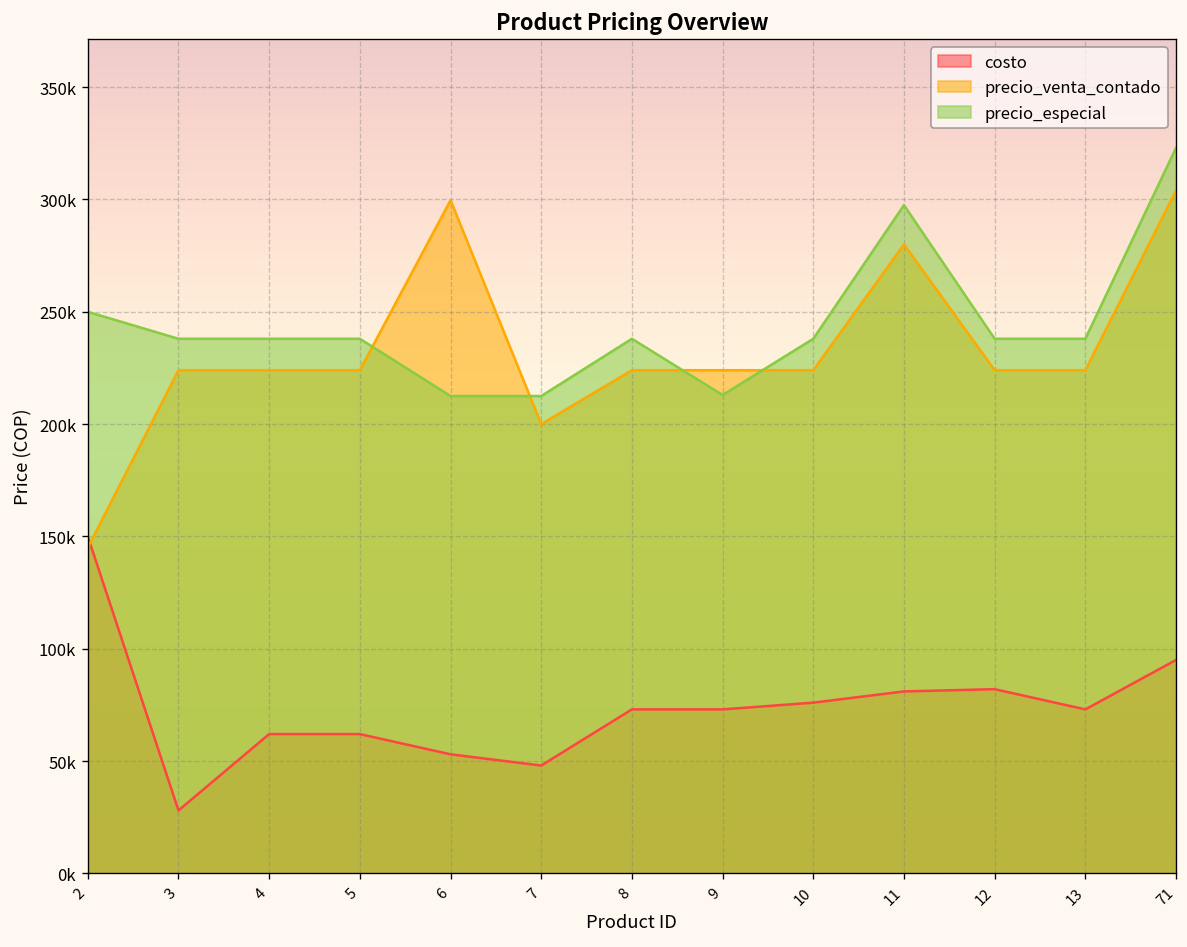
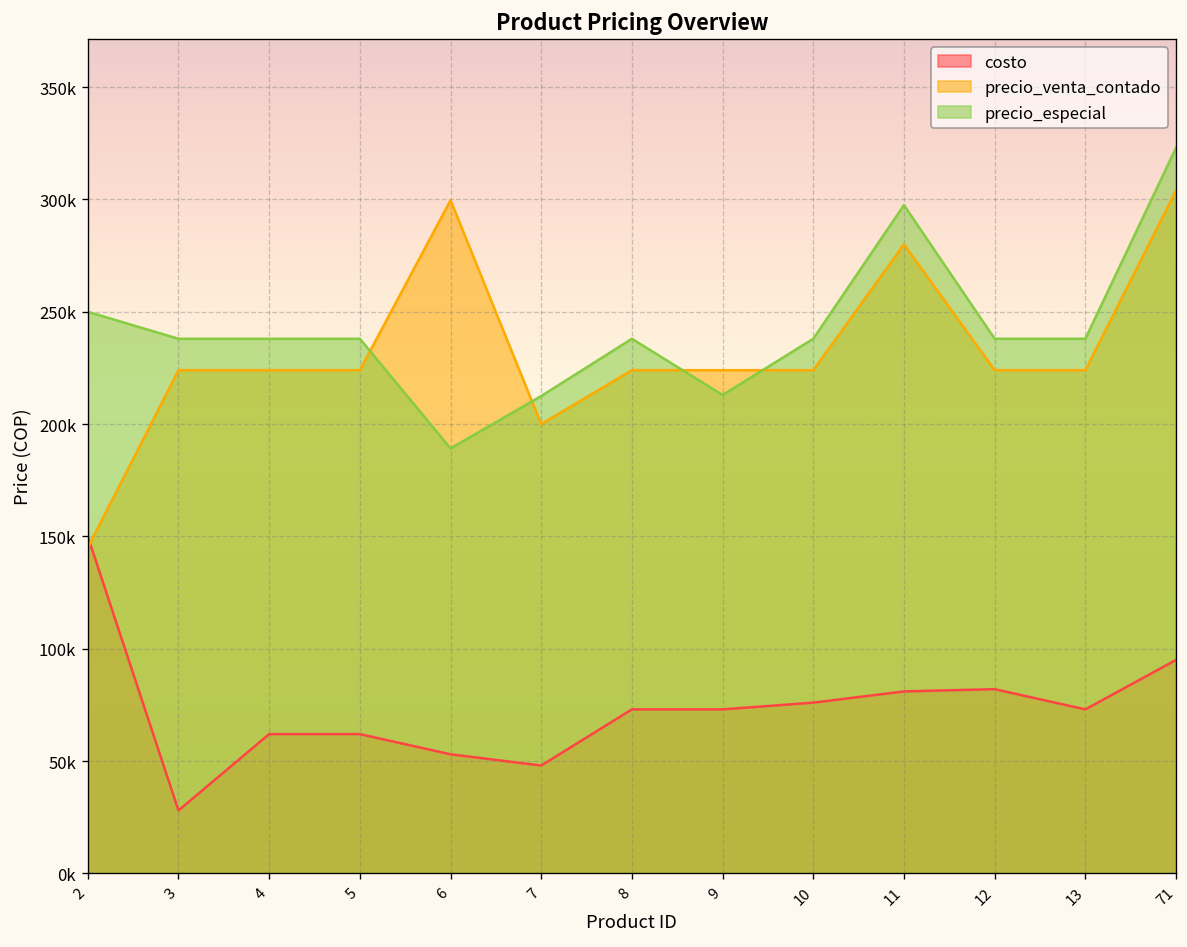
precio_especial, 6: 213000 -> 189000
